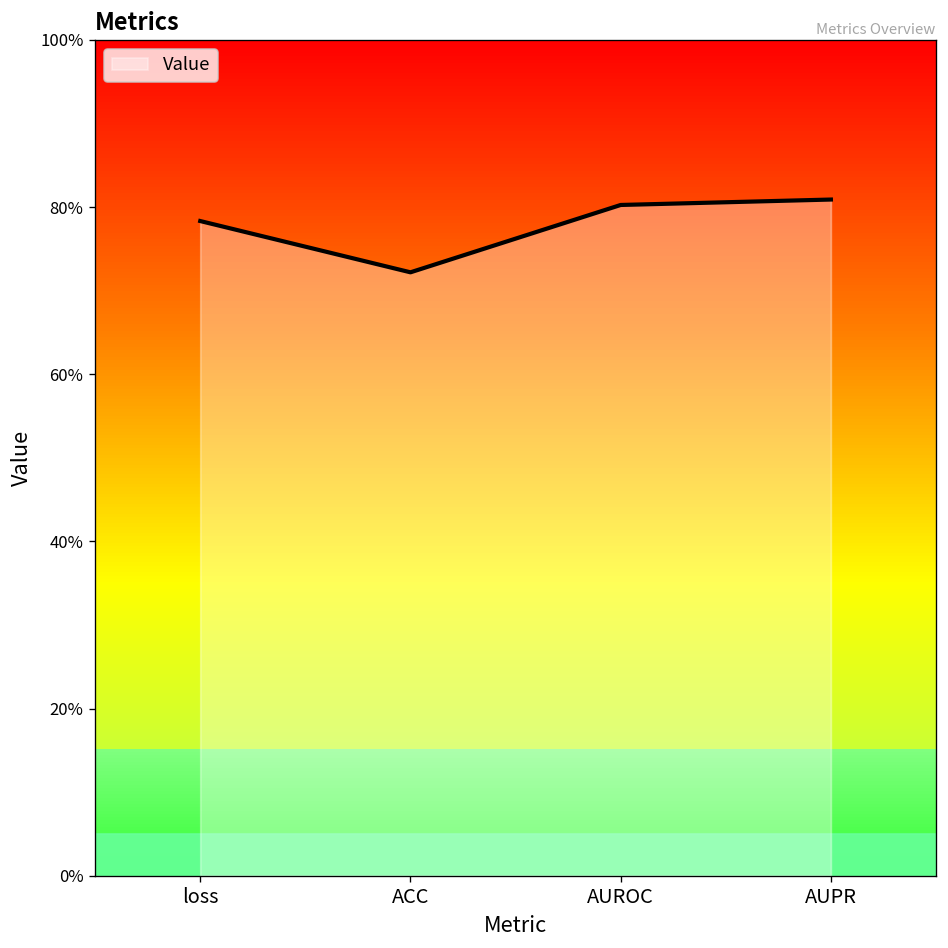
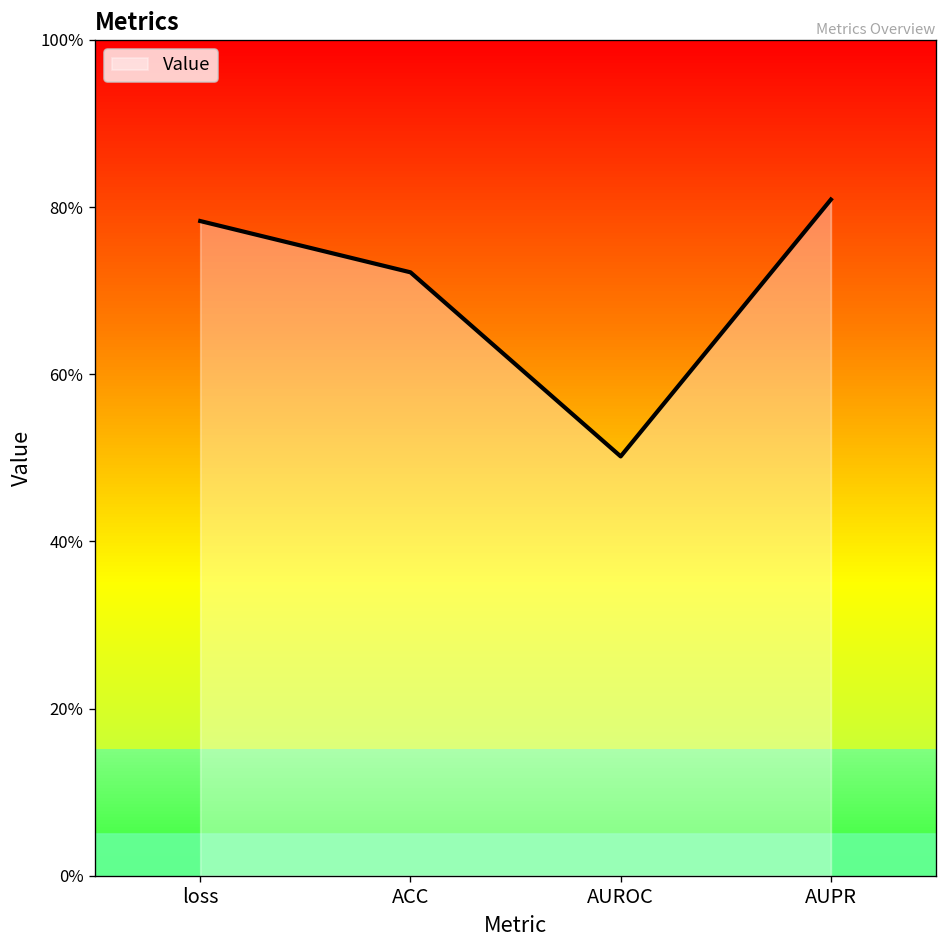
Value, AUROC: 80% -> 50%
